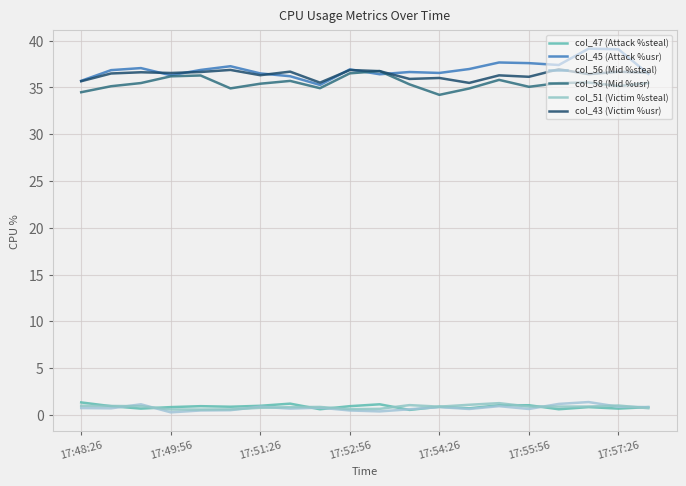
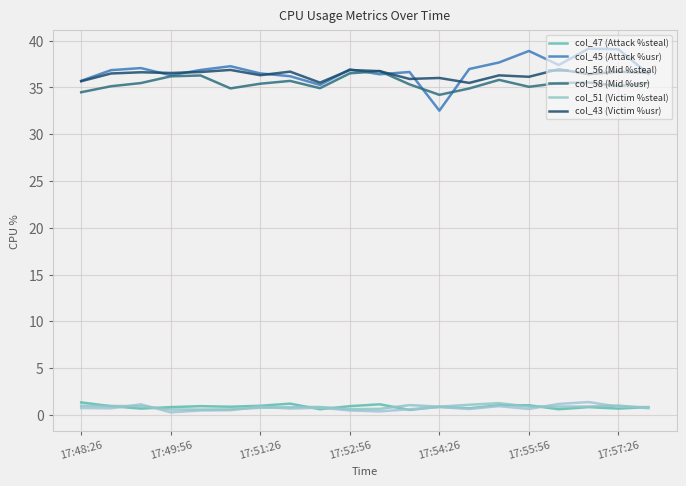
col_45 (Attack %usr), 17:54:26: 37 -> 33
col_45 (Attack %usr), 17:55:56: 38 -> 39
